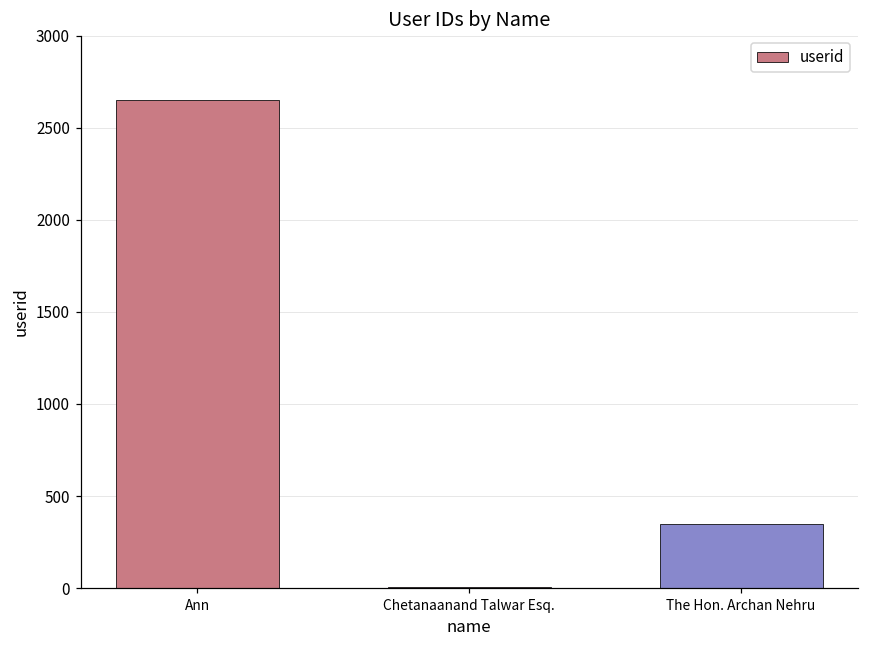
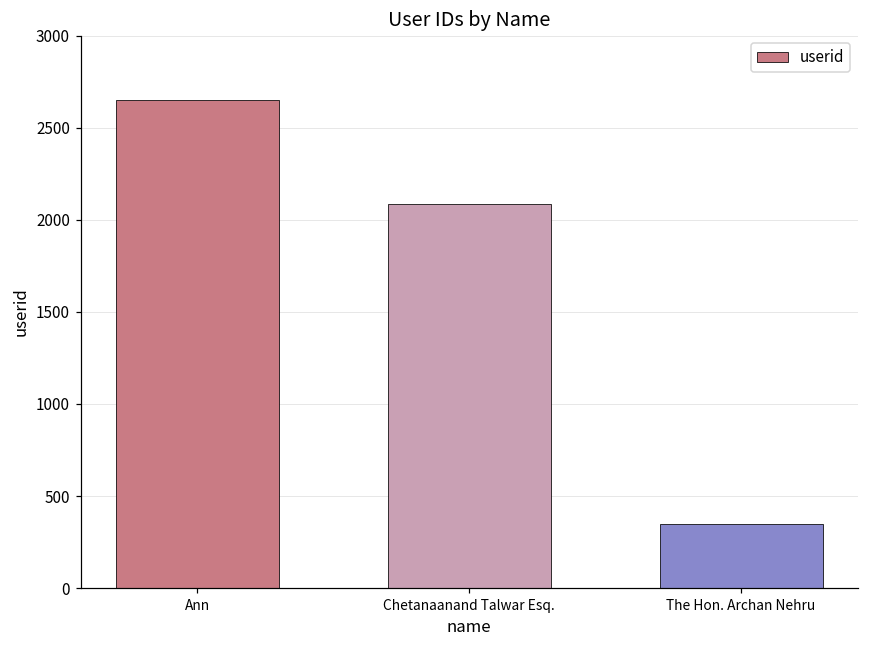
Chetanaanand Talwar Esq.: 10 -> 2090
